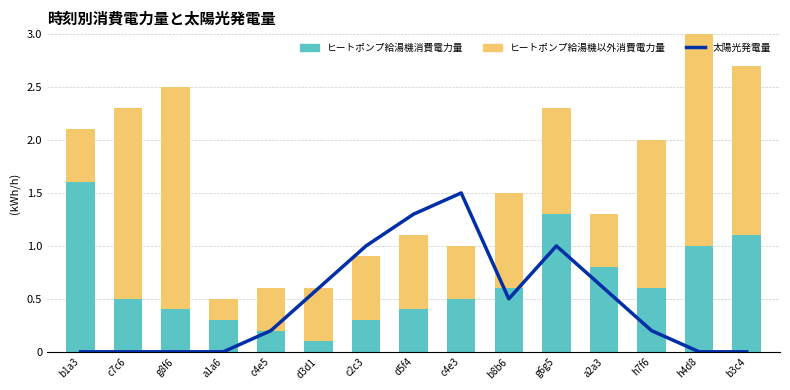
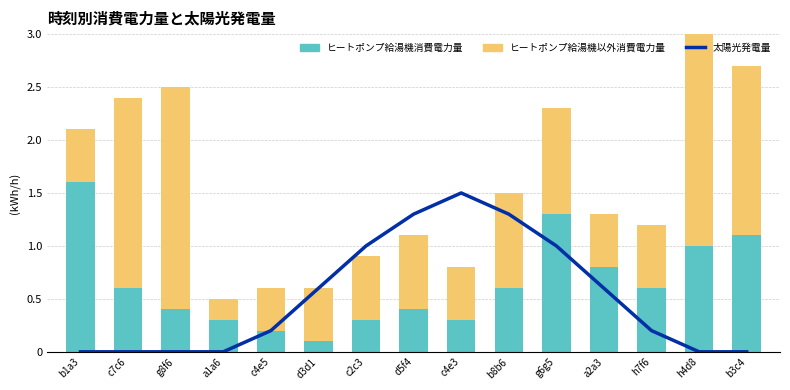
ヒートポンプ給湯機消費電力量, c7c6: 0.5 -> 0.6
ヒートポンプ給湯機消費電力量, c4e3: 0.5 -> 0.3
太陽光発電量, b8b6: 0.5 -> 1.3
ヒートポンプ給湯機以外消費電力量, h7f6: 1.4 -> 0.6
